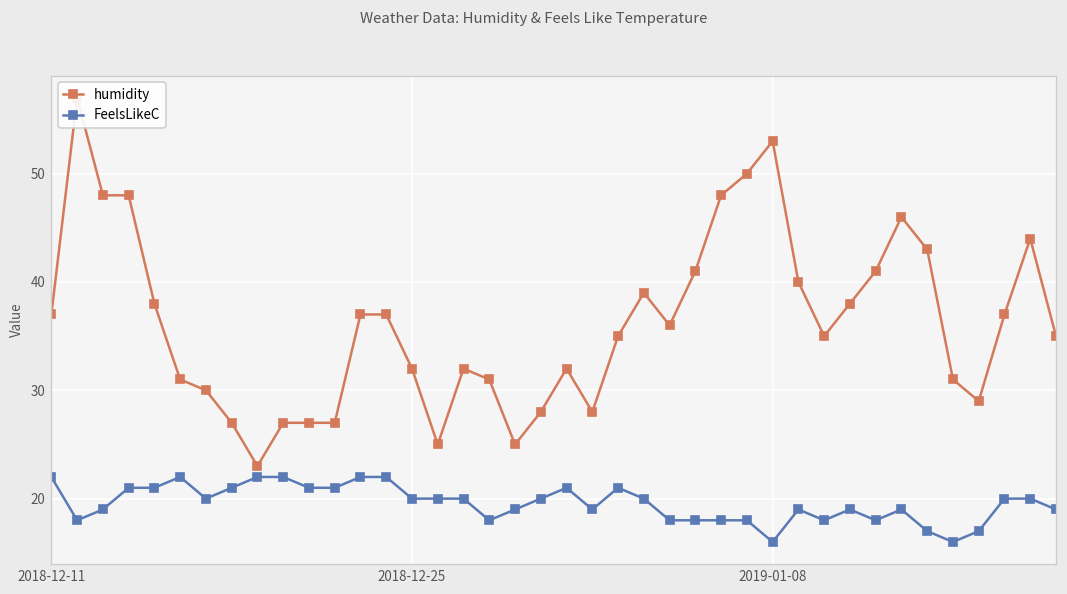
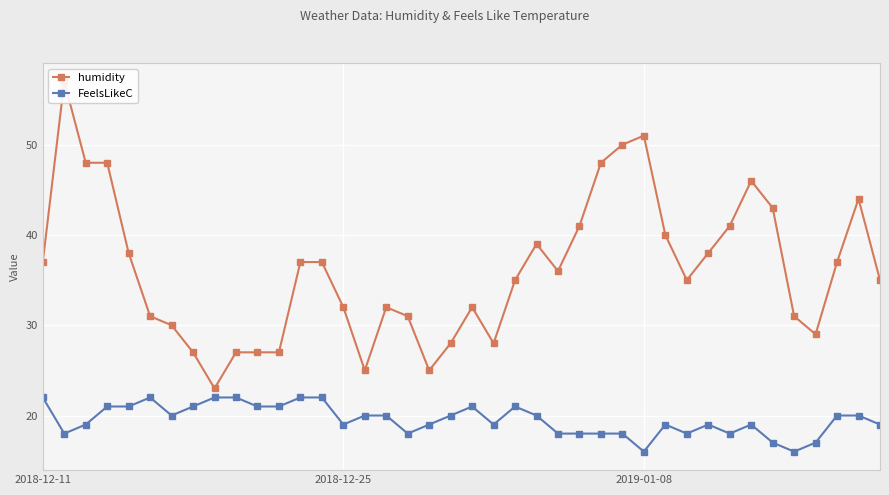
FeelsLikeC, 2018-12-25: 20 -> 19
humidity, 2019-01-08: 53 -> 51
